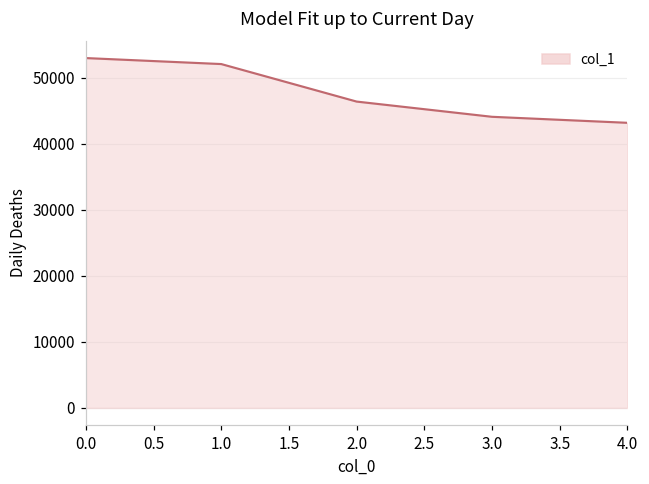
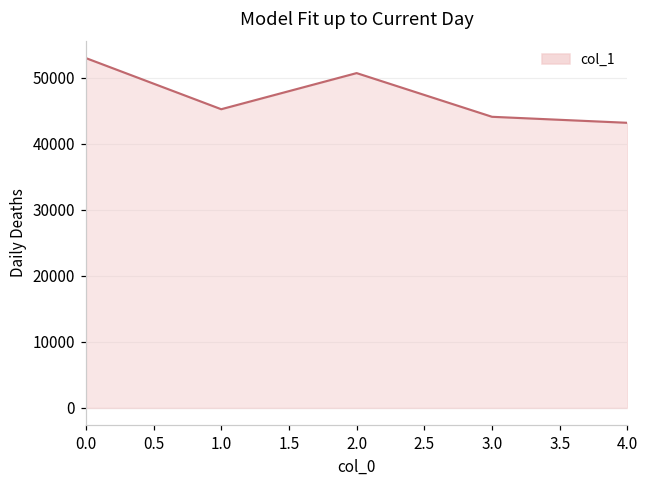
1.0: 52000 -> 45000
2.0: 46000 -> 51000
